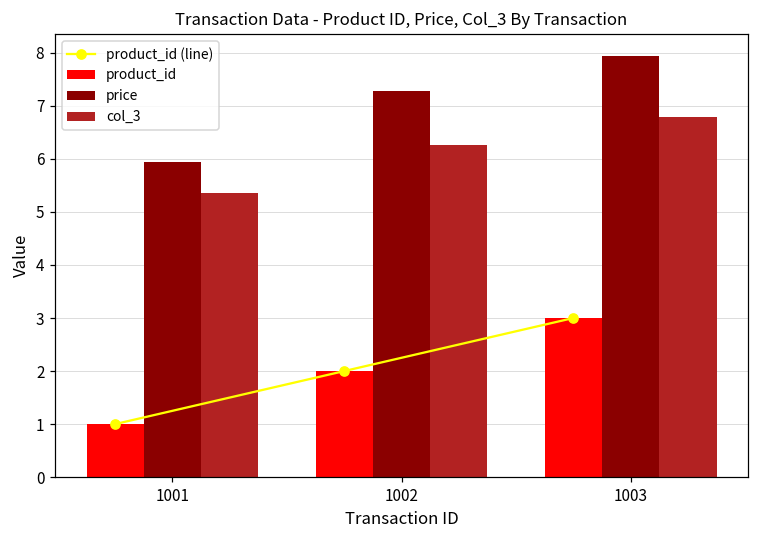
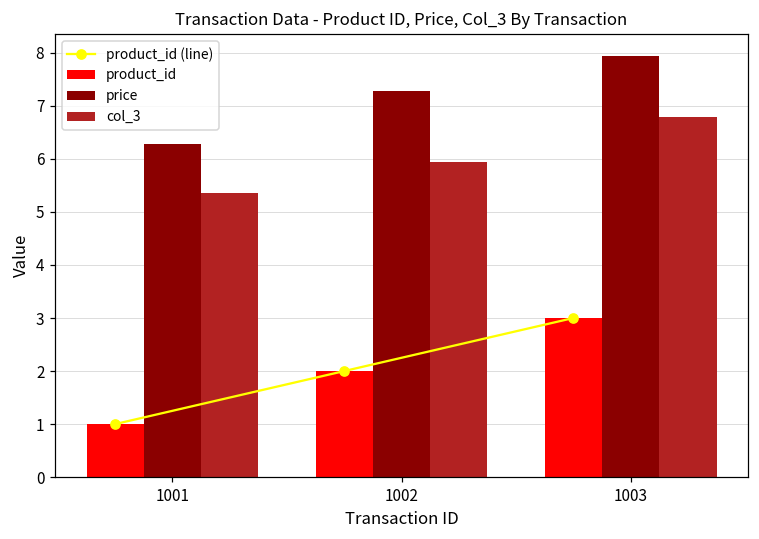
price, 1001: 6.0 -> 6.3
col_3, 1002: 6.3 -> 5.9
